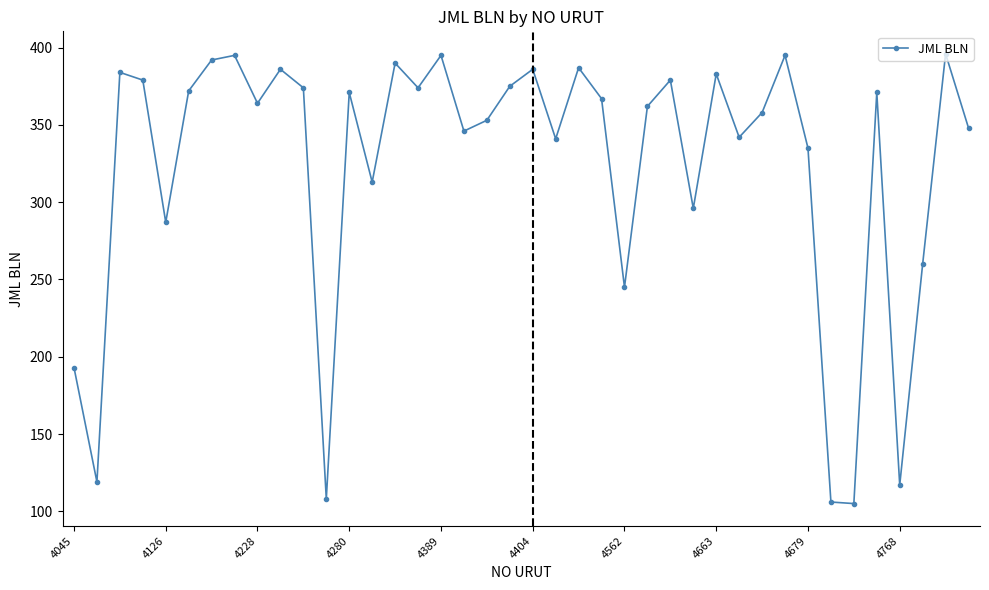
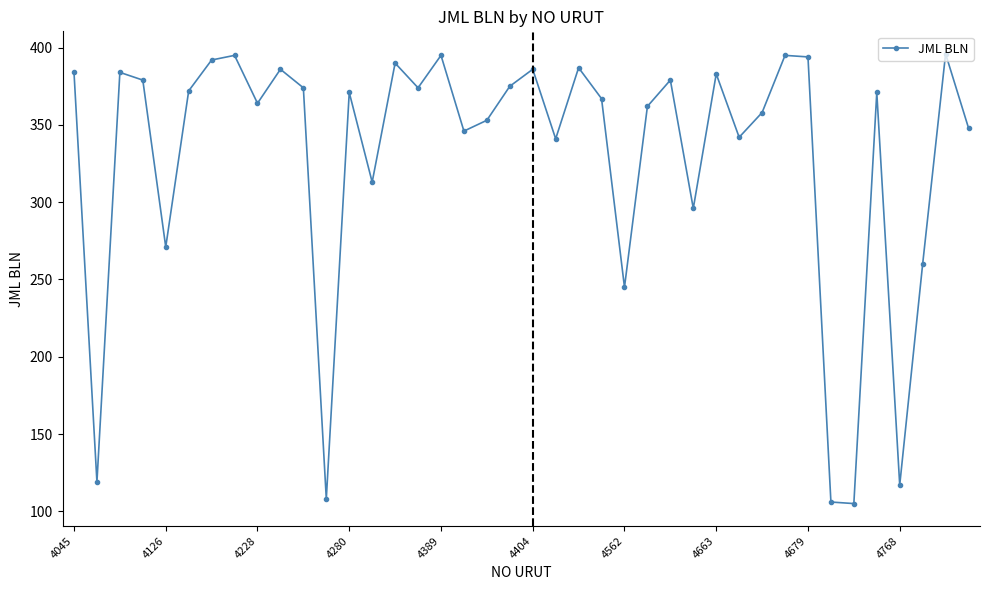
4045: 193 -> 384
4126: 287 -> 271
4679: 335 -> 394
